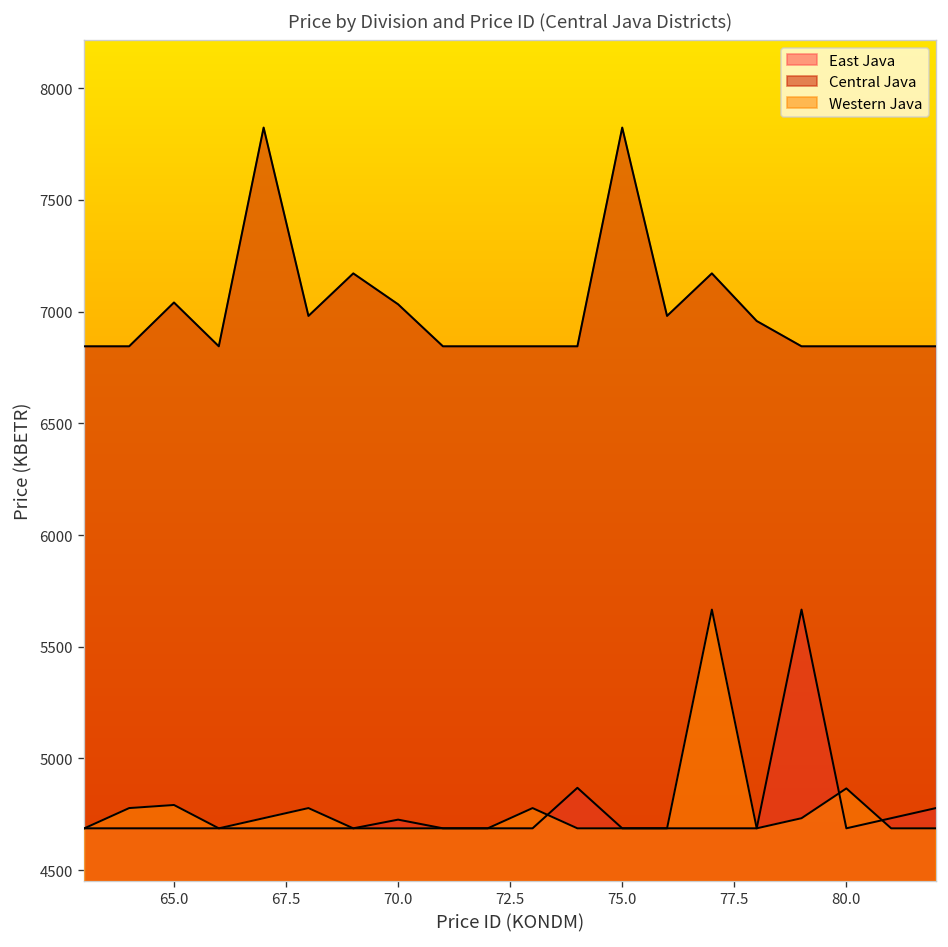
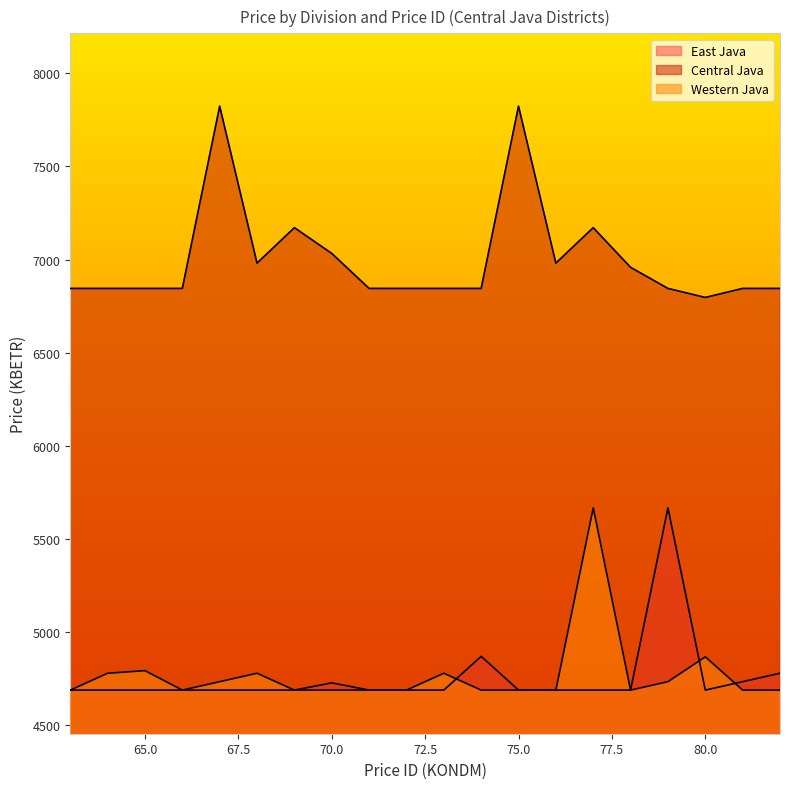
Central Java, 65.0: 7040 -> 6840
Central Java, 80.0: 6840 -> 6800
